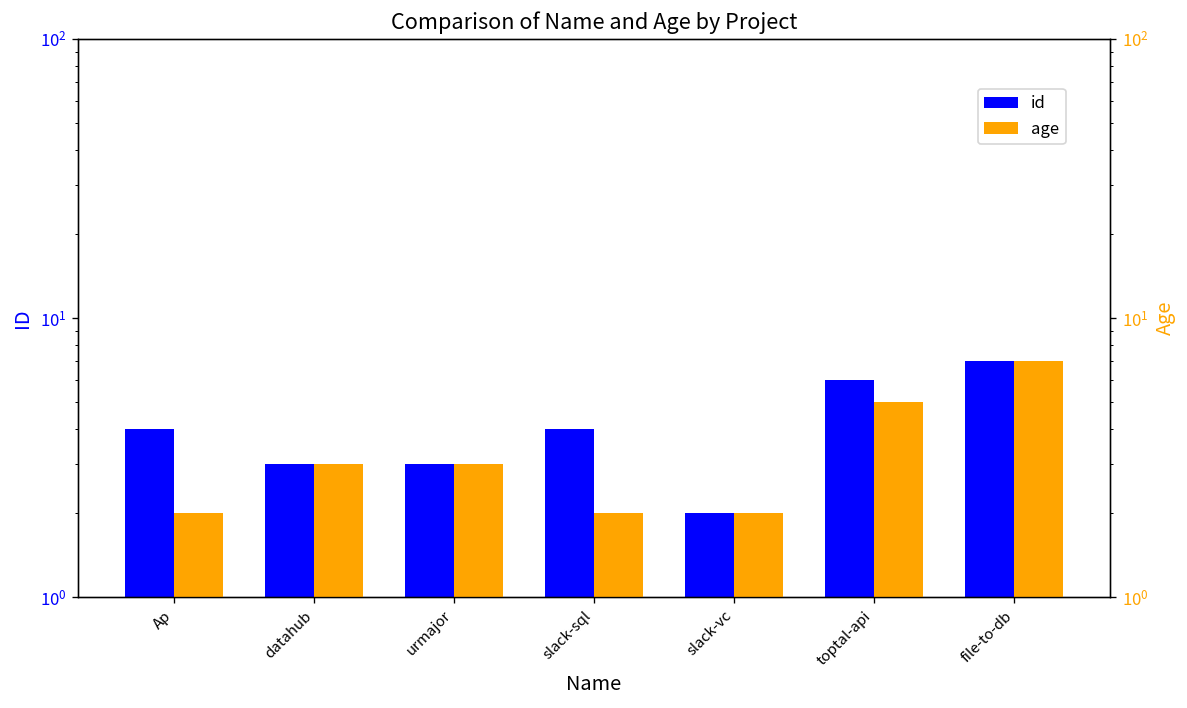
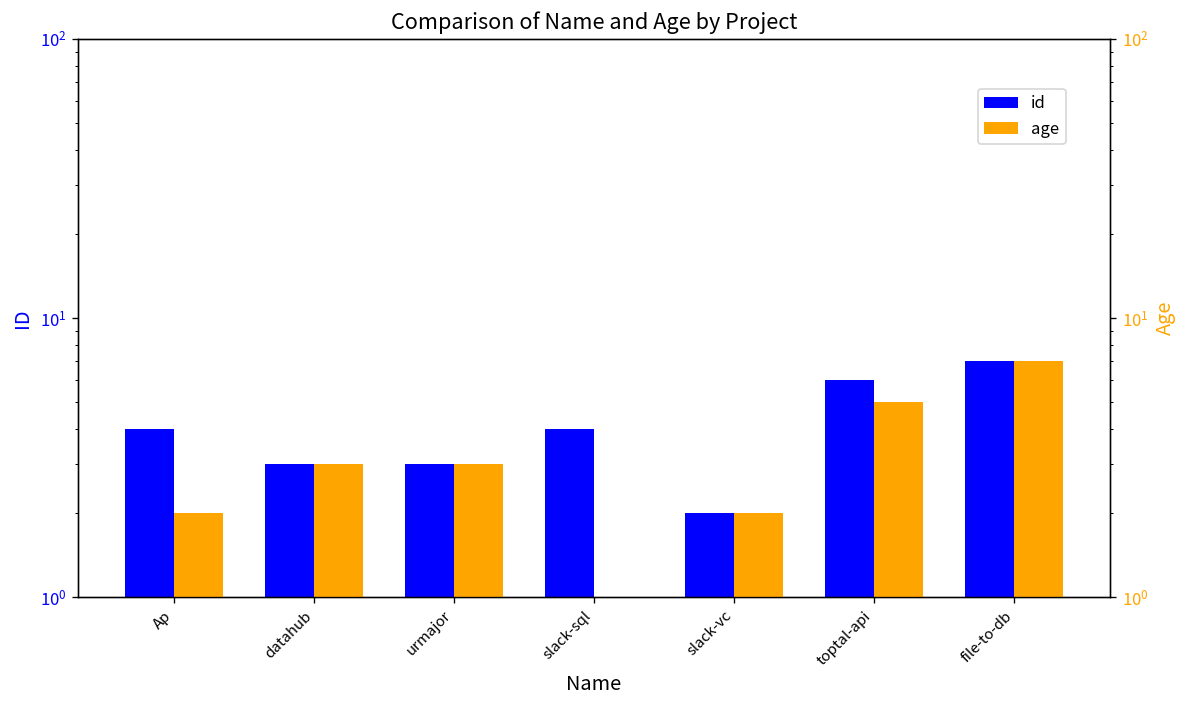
age, slack-sql: 2 -> 1
